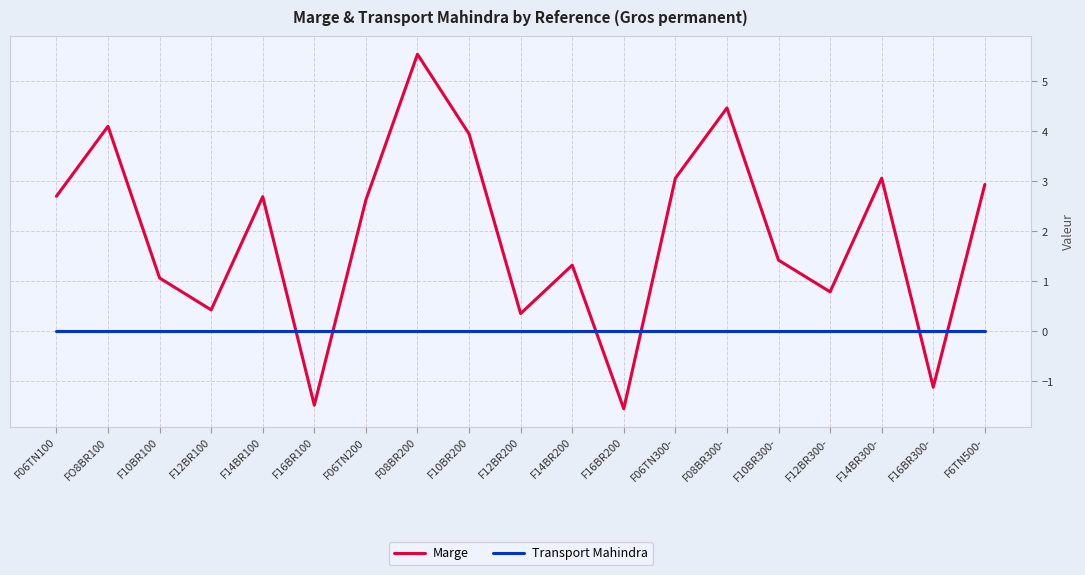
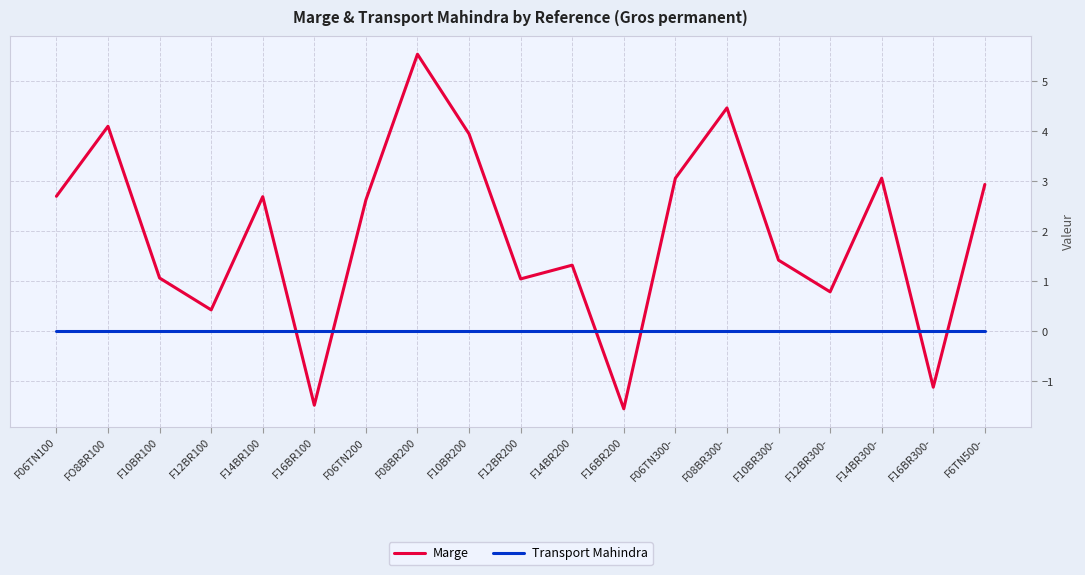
Marge, F12BR200: 0.4 -> 1.0
